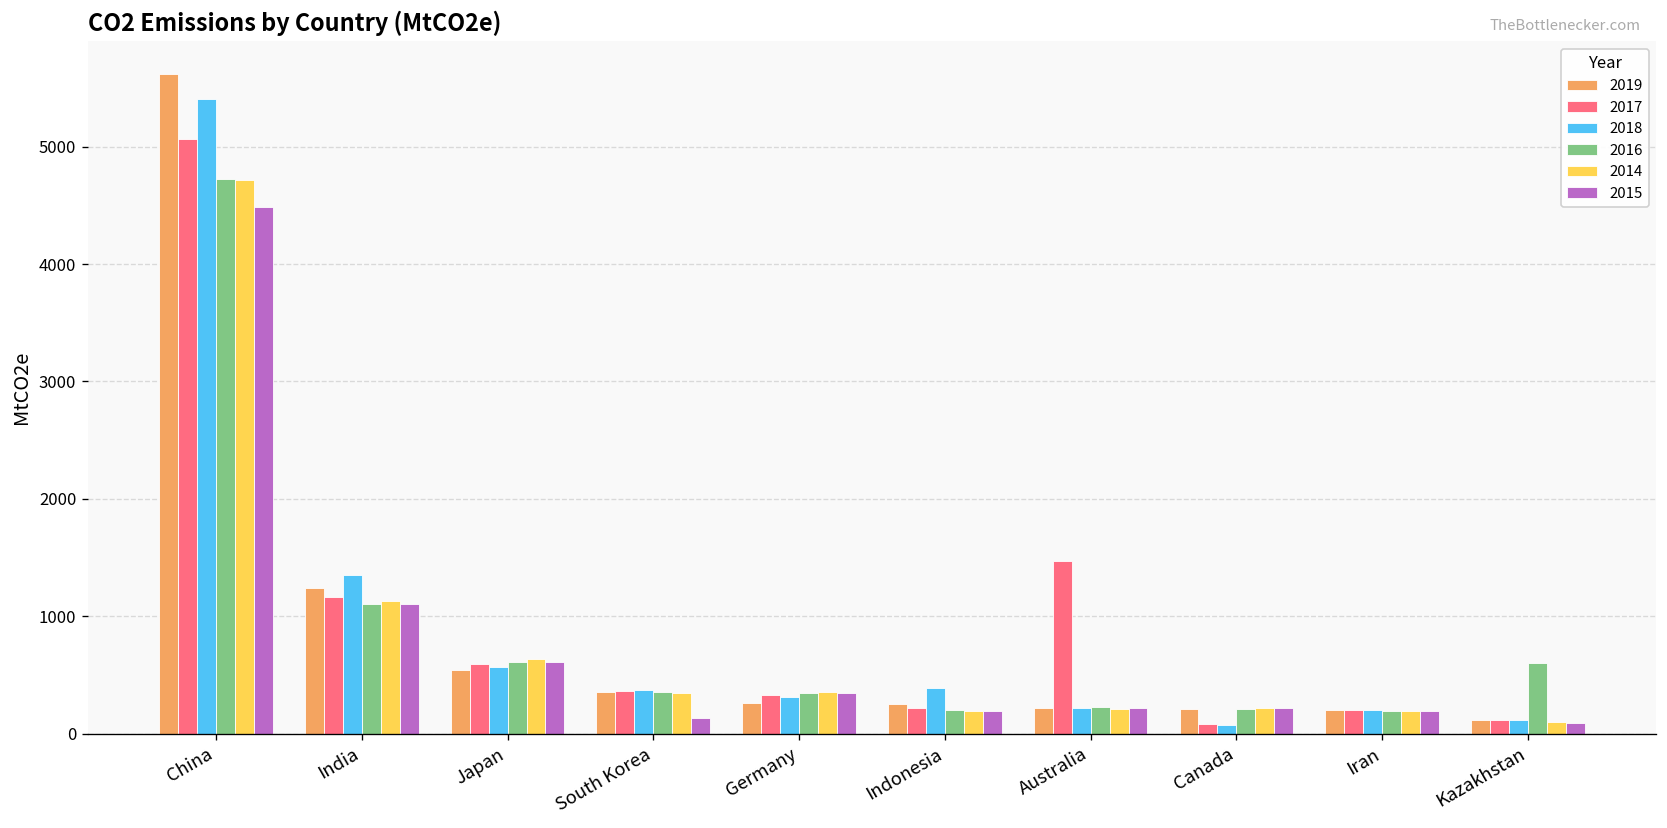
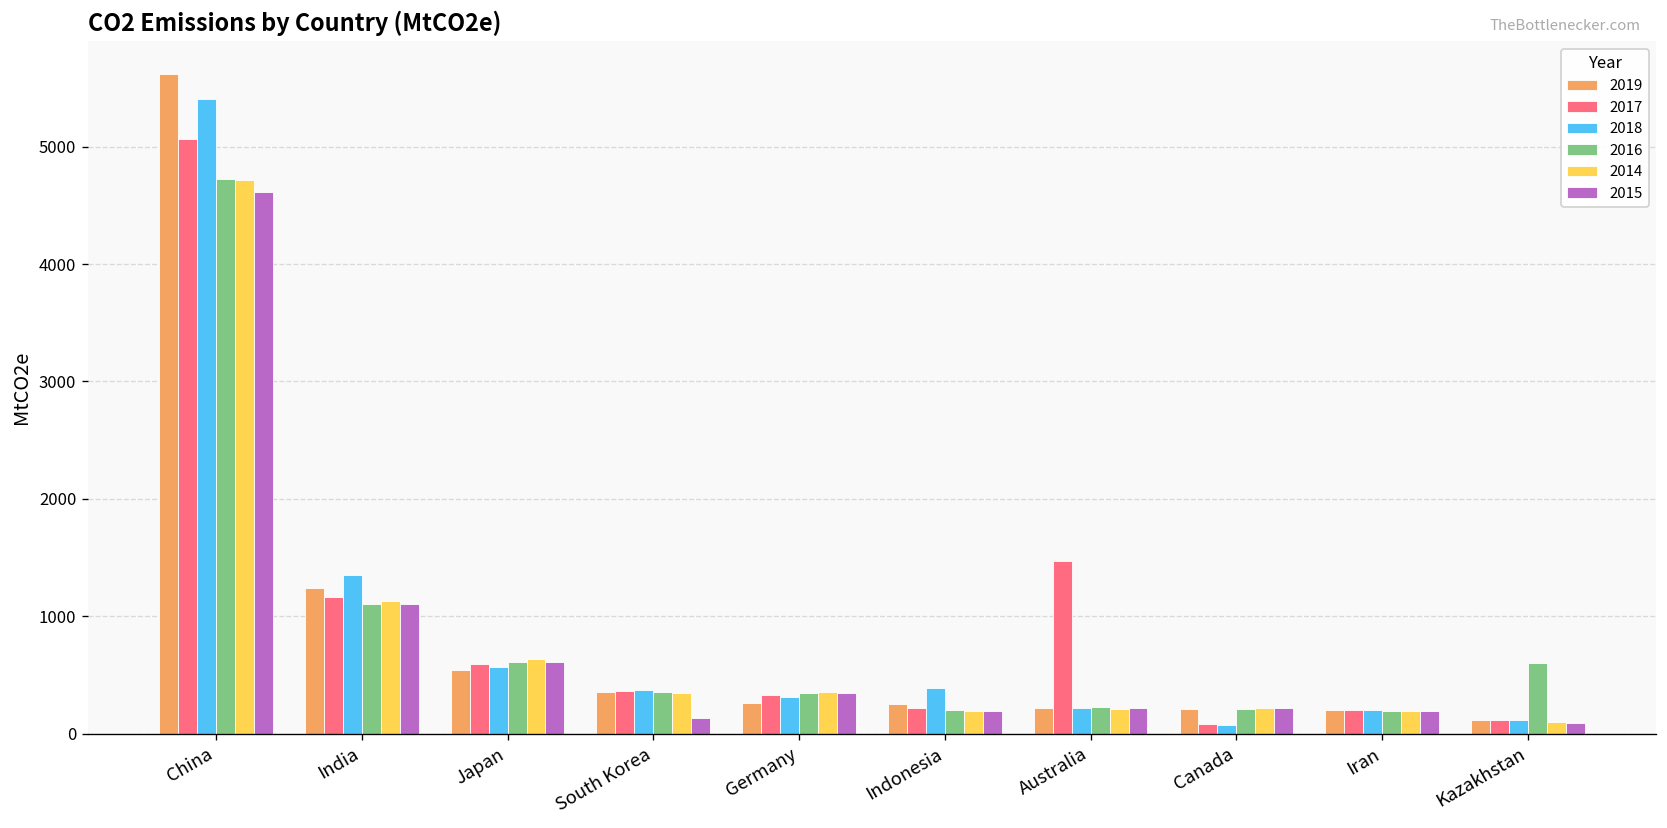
2015, China: 4500 -> 4600
